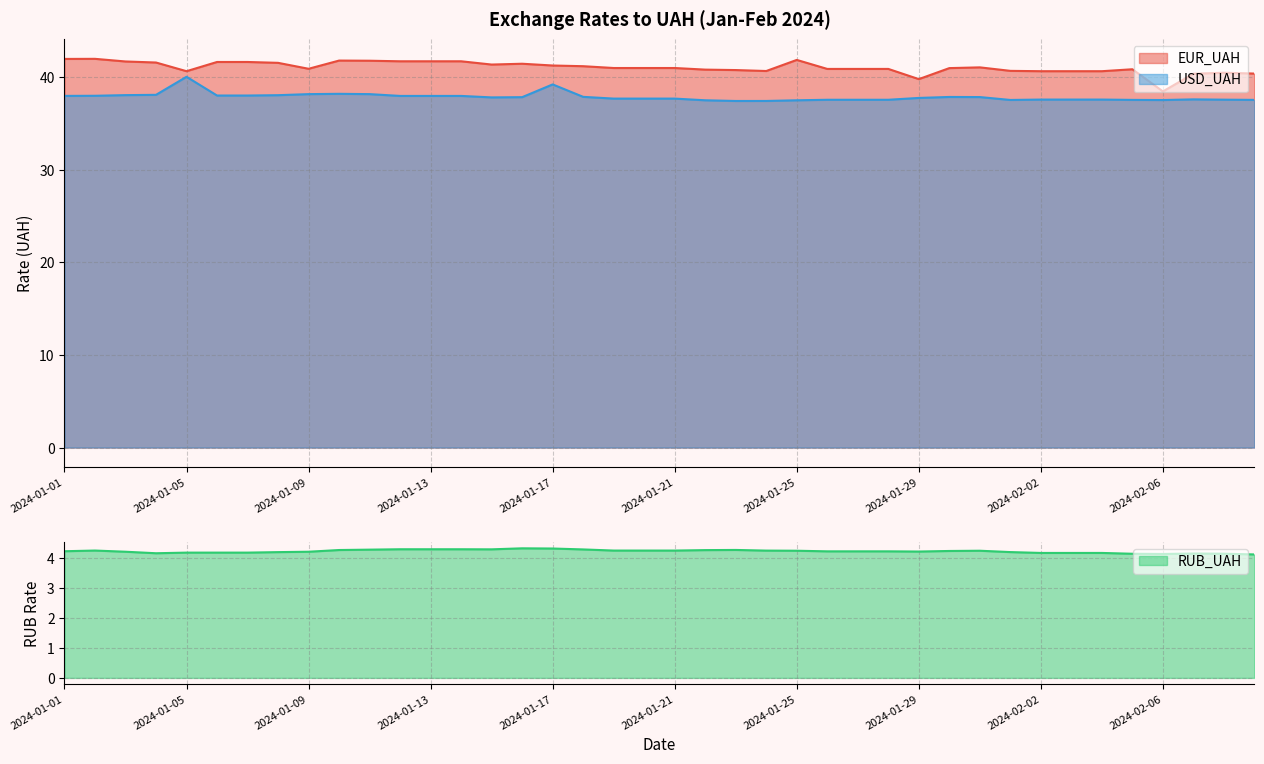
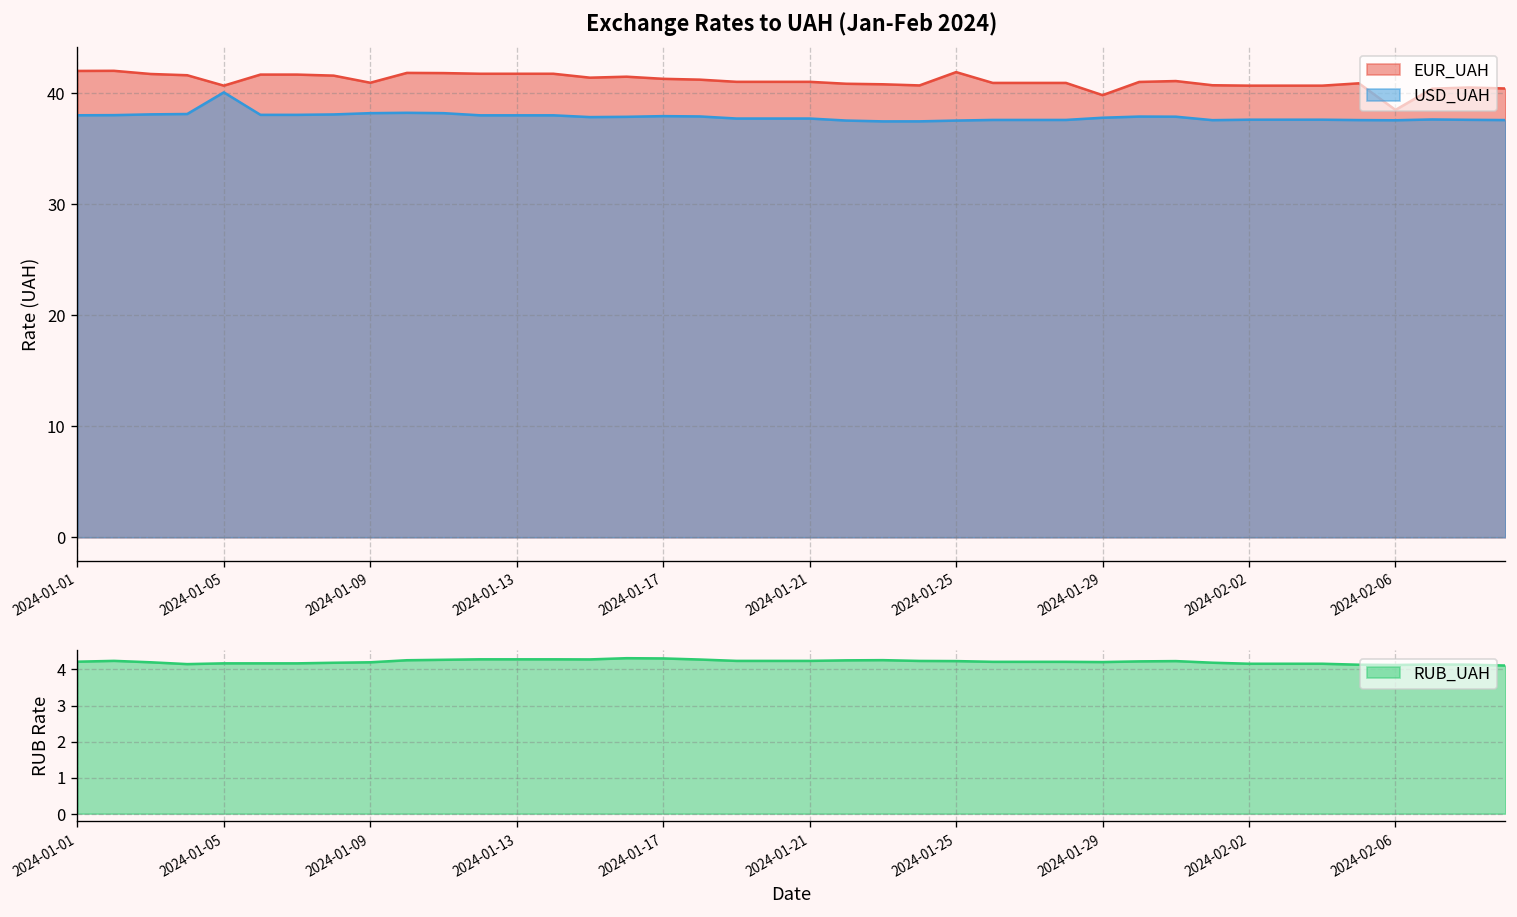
Exchange Rates to UAH (Jan-Feb 2024), USD_UAH, 2024-01-17: 39 -> 38
